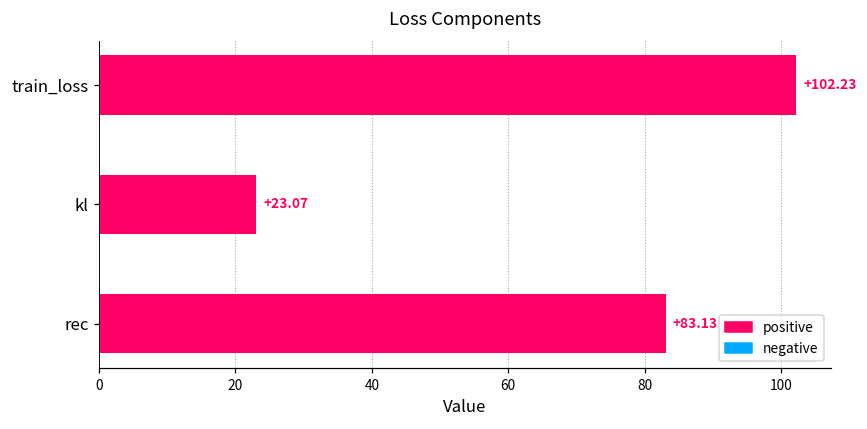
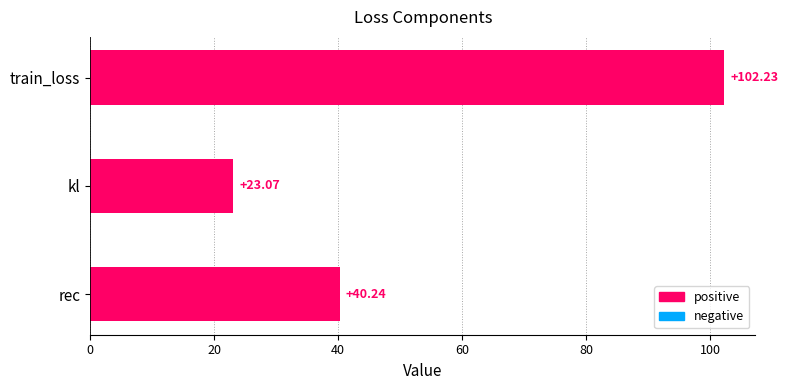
rec: +83.13 -> +40.24
